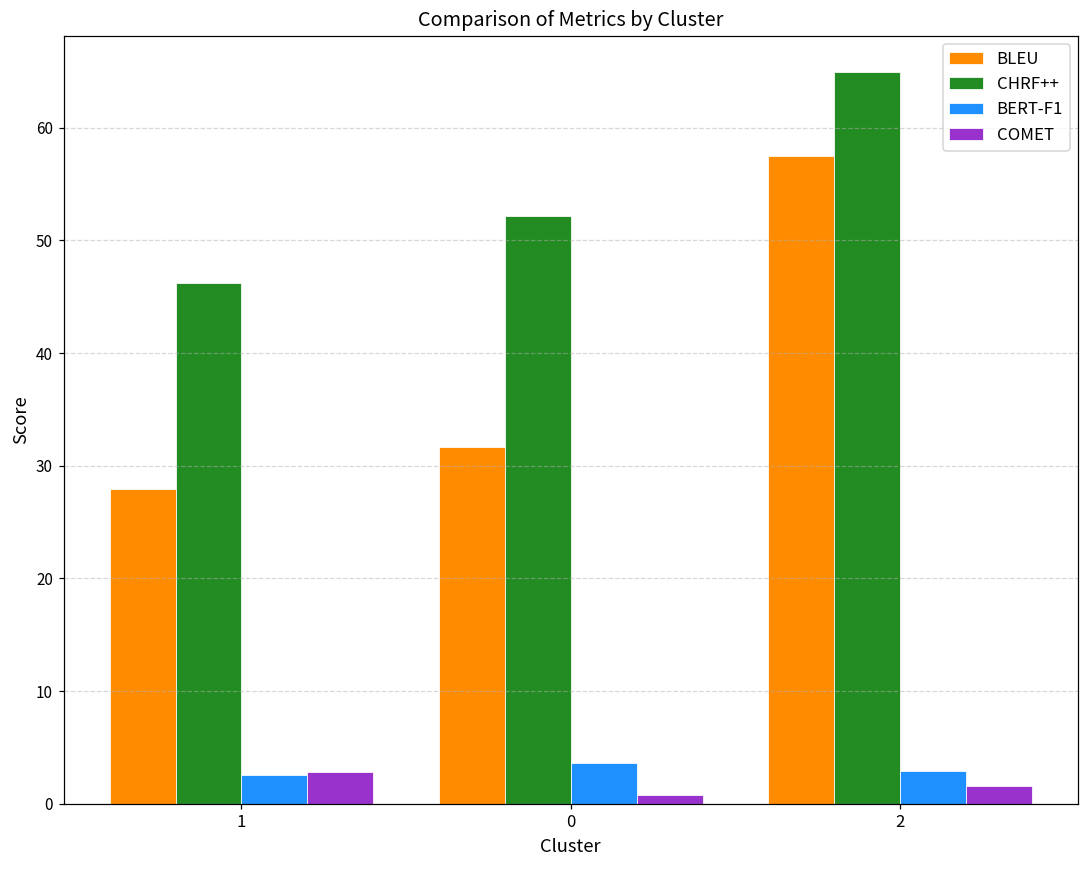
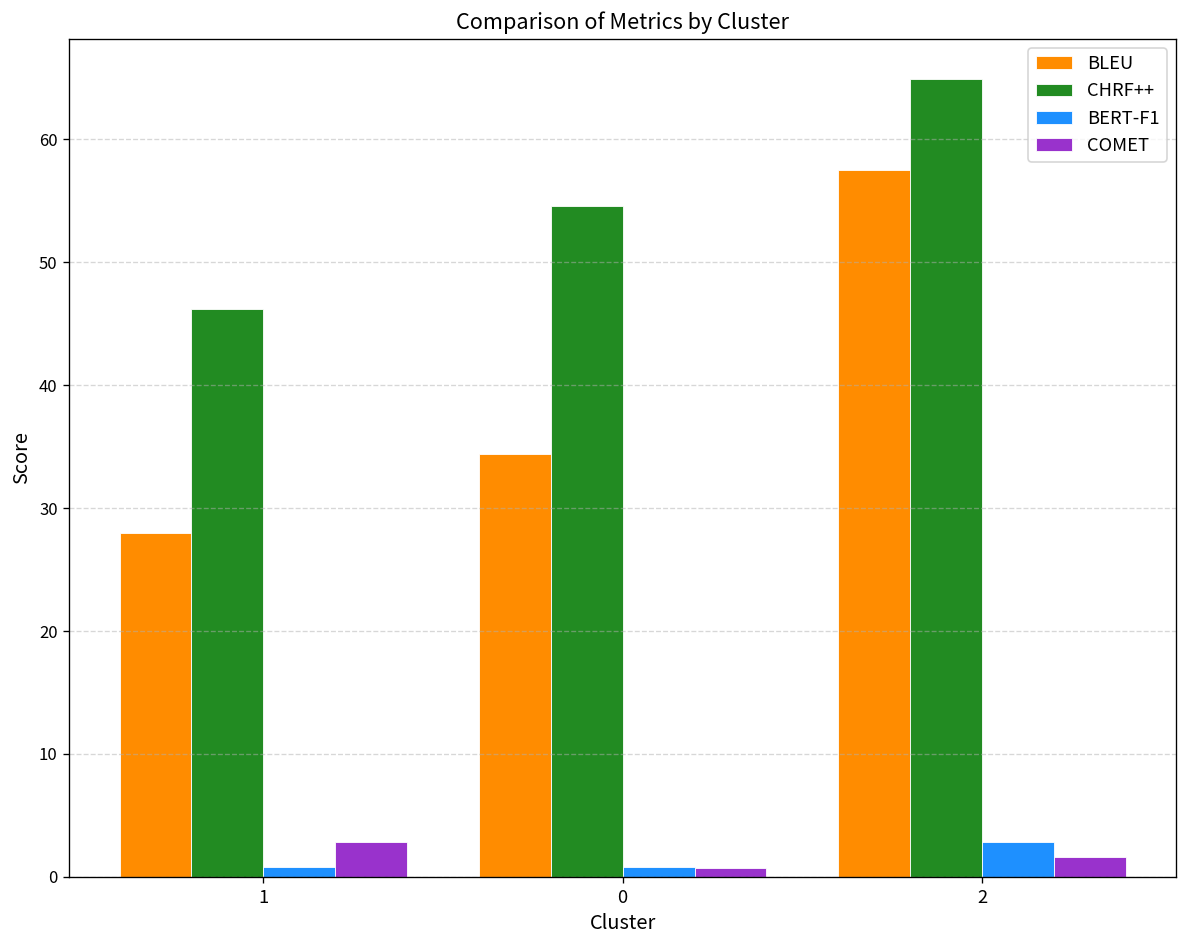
BERT-F1, 1: 2.6 -> 0.8
BLEU, 0: 31.7 -> 34.4
CHRF++, 0: 52.2 -> 54.6
BERT-F1, 0: 3.6 -> 0.8
